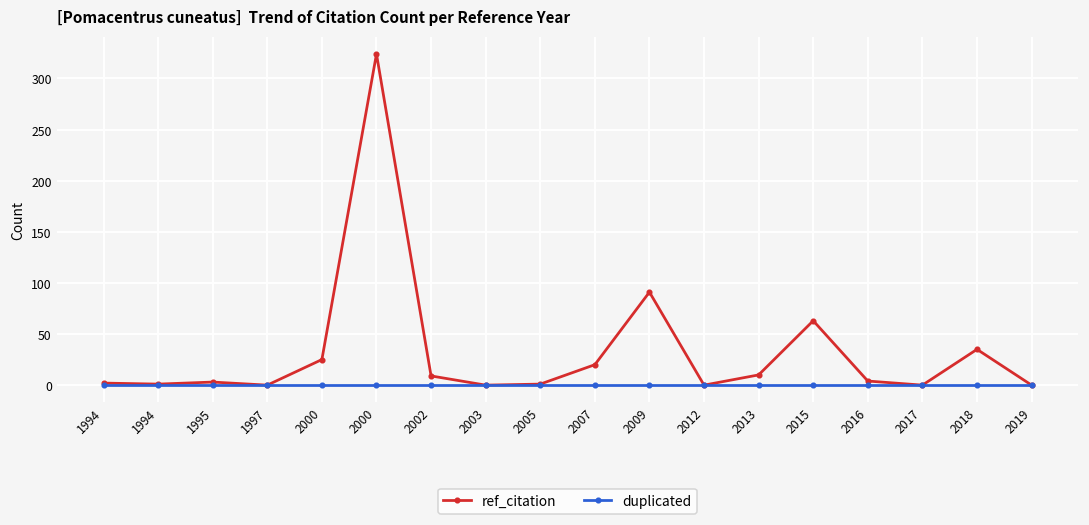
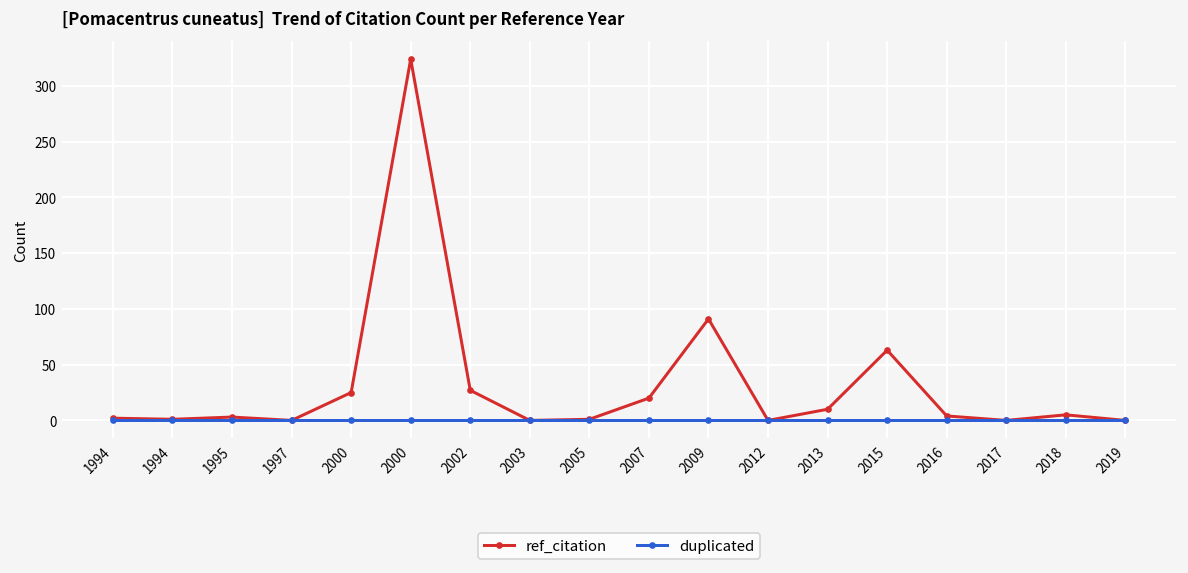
ref_citation, 2002: 10 -> 30
ref_citation, 2018: 40 -> 10
